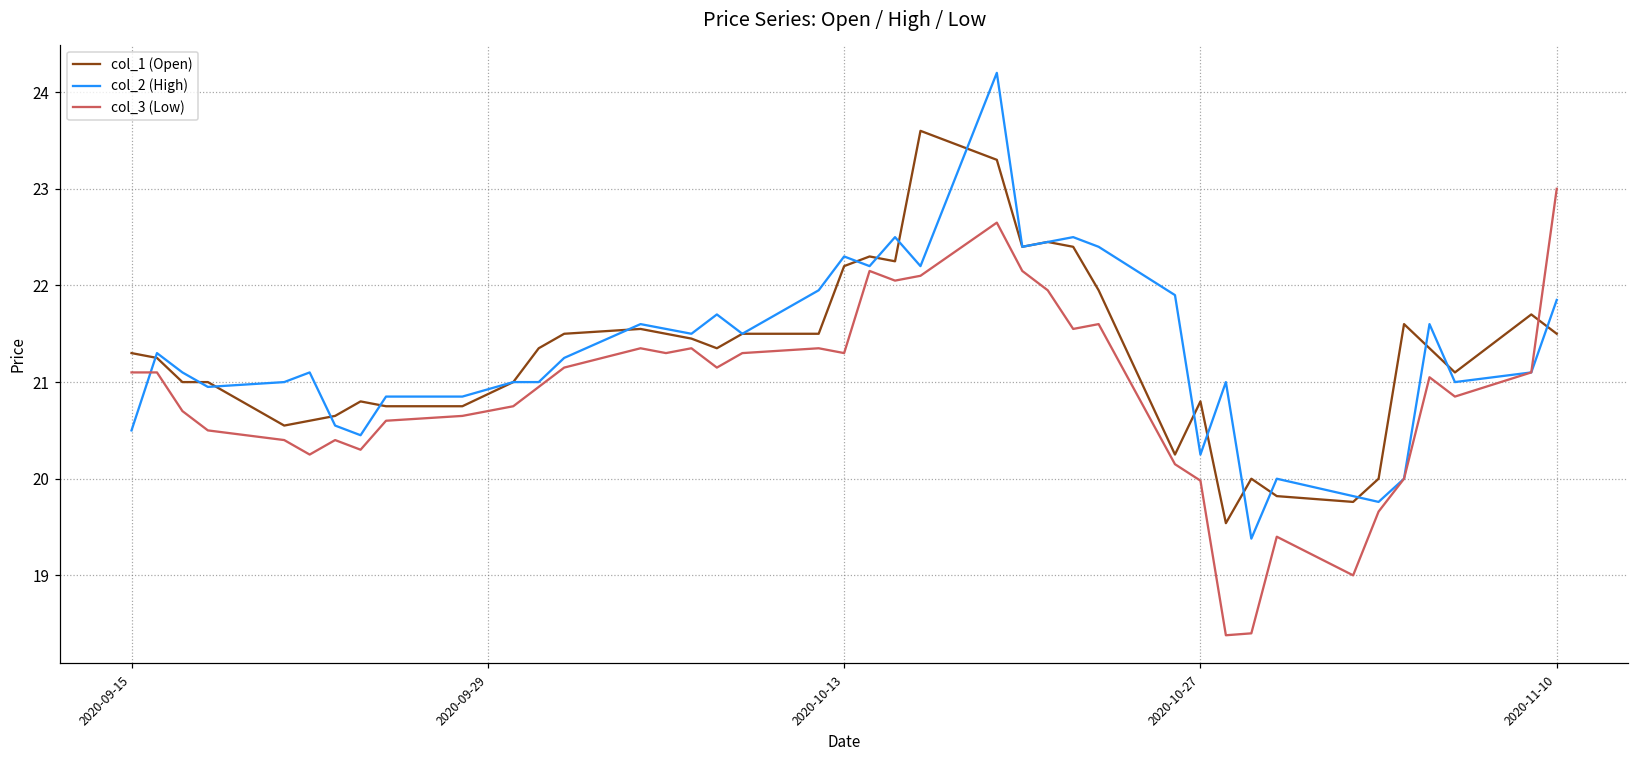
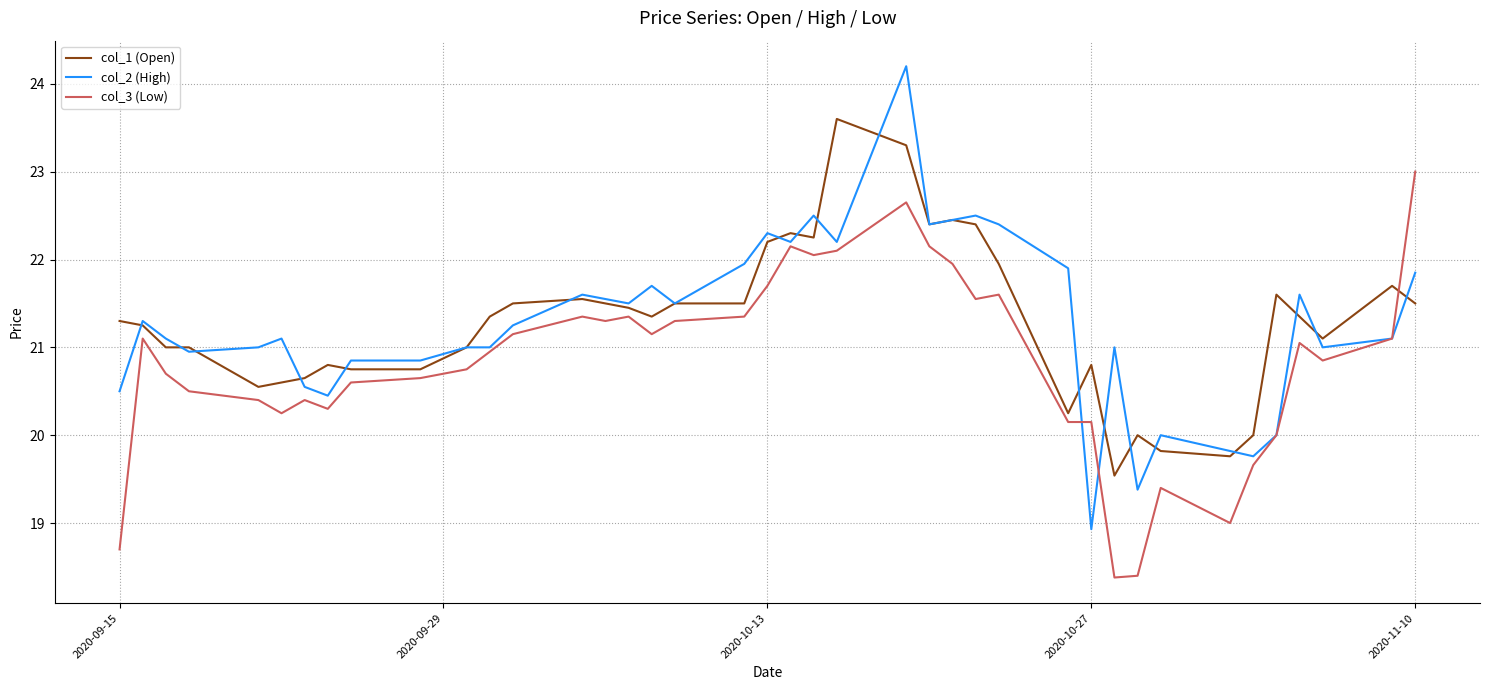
col_3 (Low), 2020-09-15: 21.1 -> 18.7
col_3 (Low), 2020-10-13: 21.3 -> 21.7
col_2 (High), 2020-10-27: 20.3 -> 18.9
col_3 (Low), 2020-10-27: 20.0 -> 20.2
